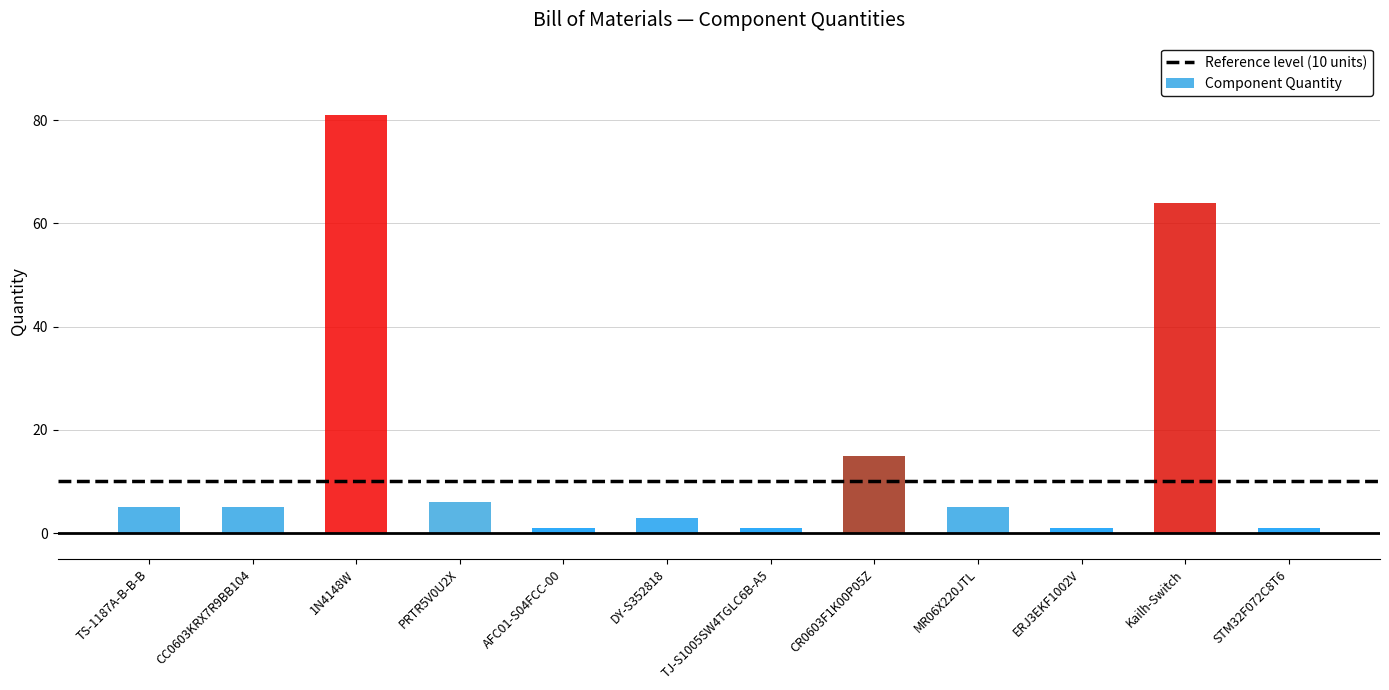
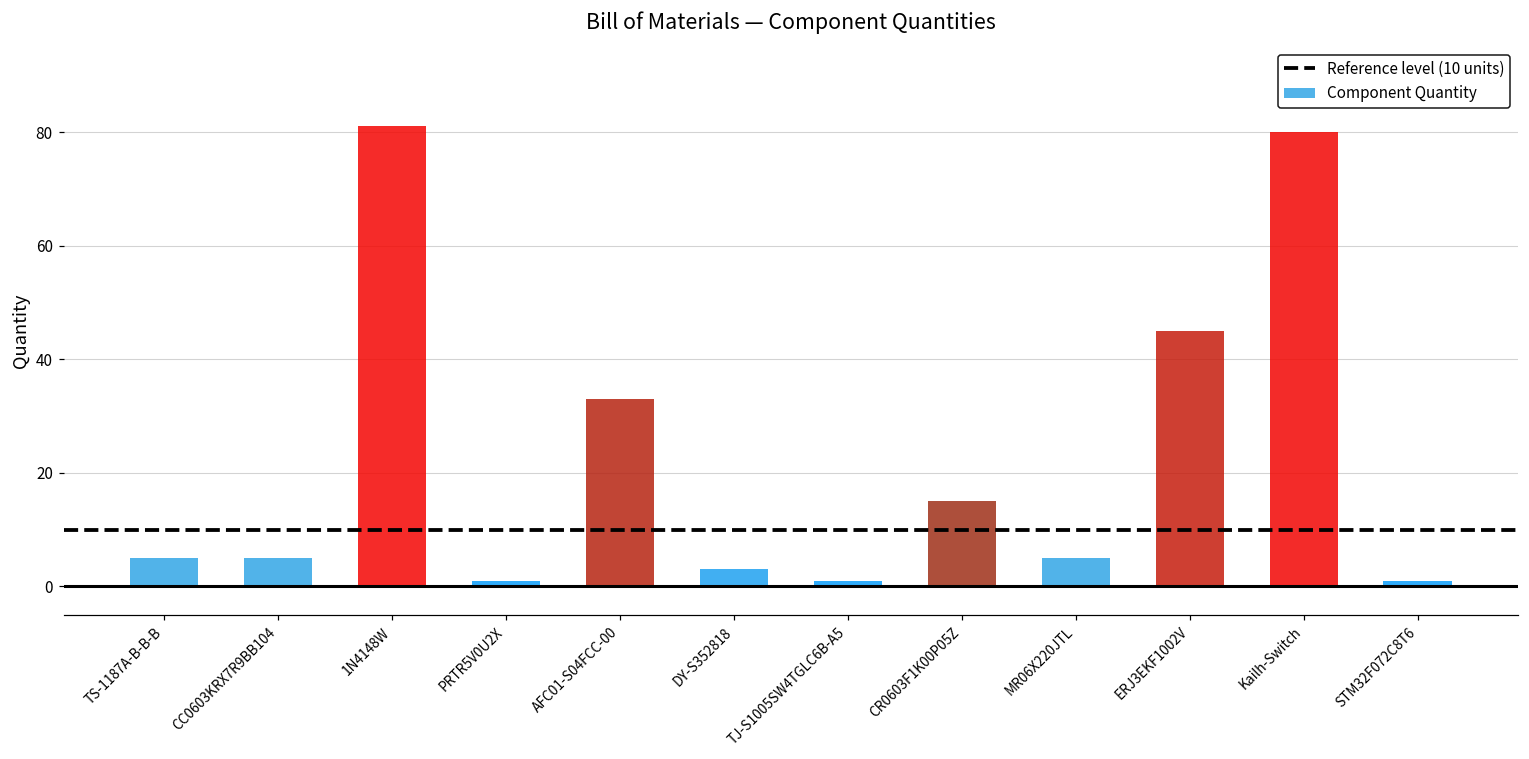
PRTR5V0U2X: 6 -> 1
AFC01-S04FCC-00: 1 -> 33
ERJ3EKF1002V: 1 -> 45
Kailh-Switch: 64 -> 80
